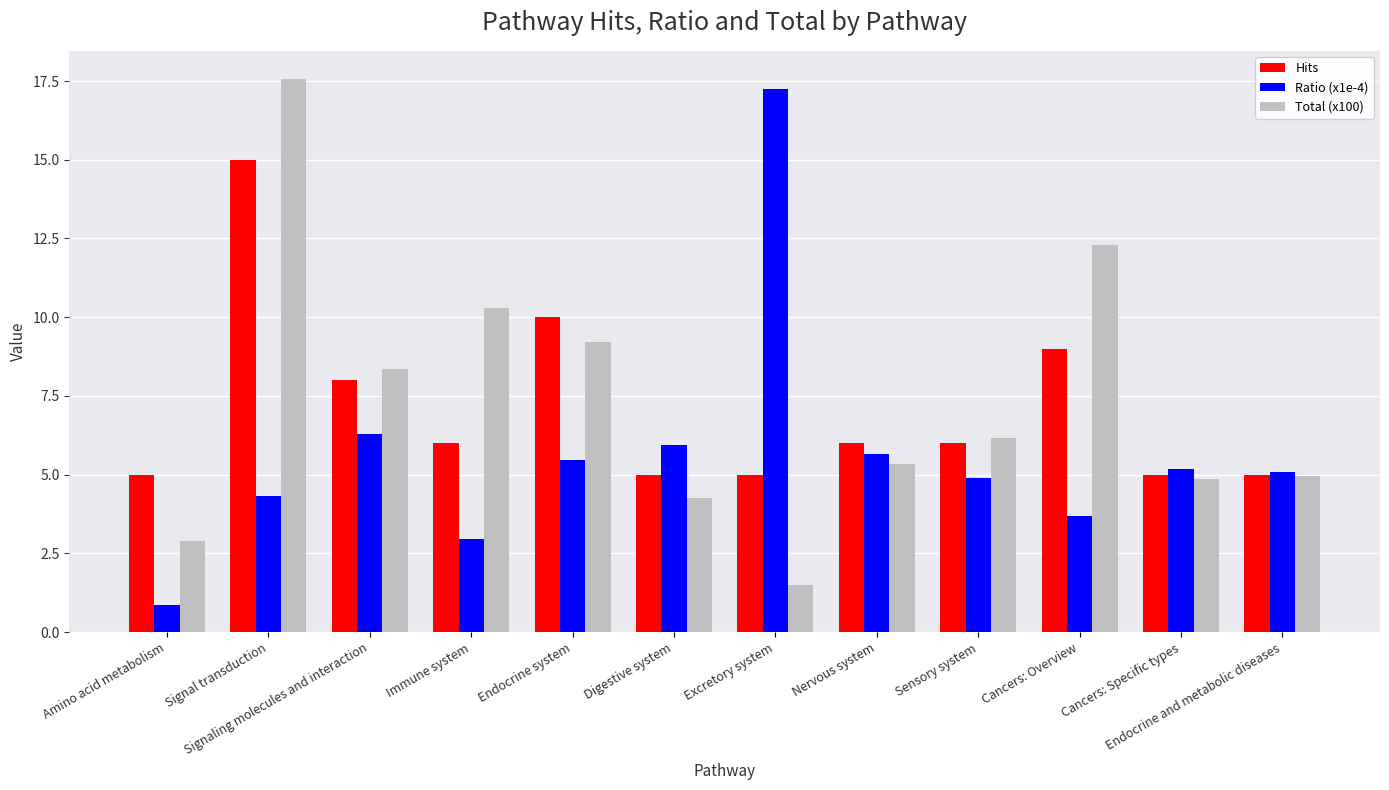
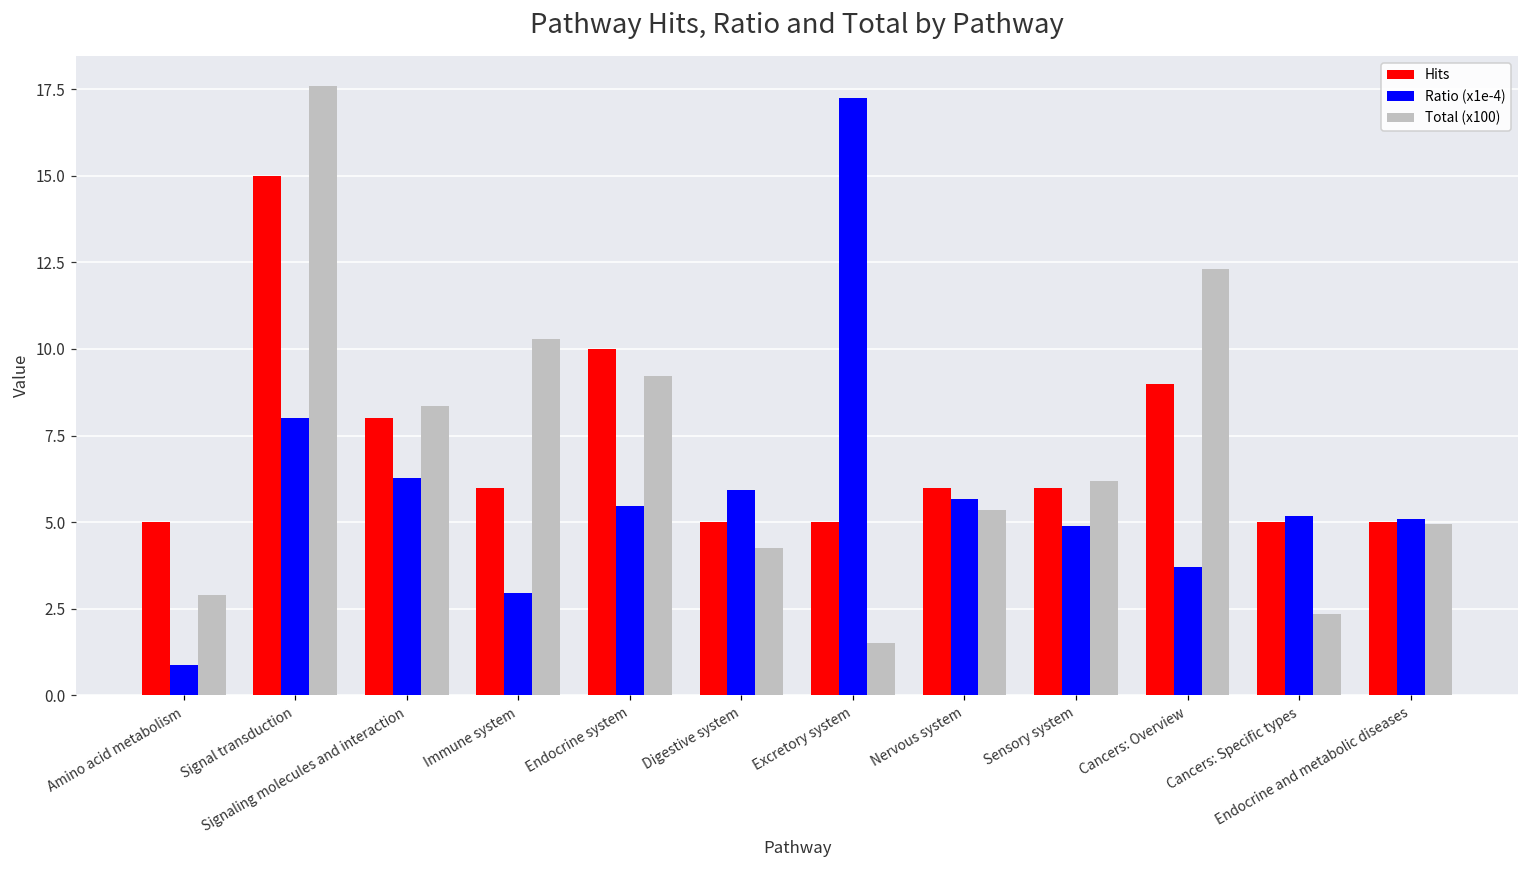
Ratio (x1e-4), Signal transduction: 4.3 -> 8.0
Total (x100), Cancers: Specific types: 4.9 -> 2.3
